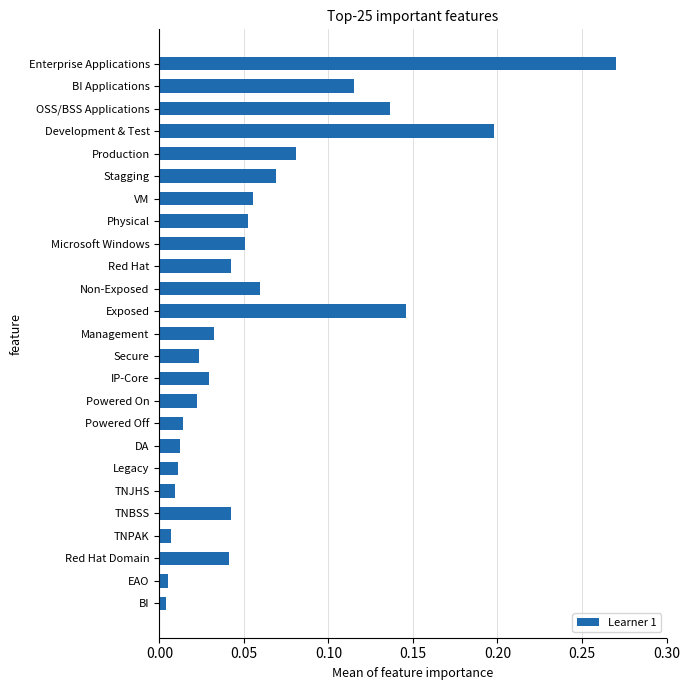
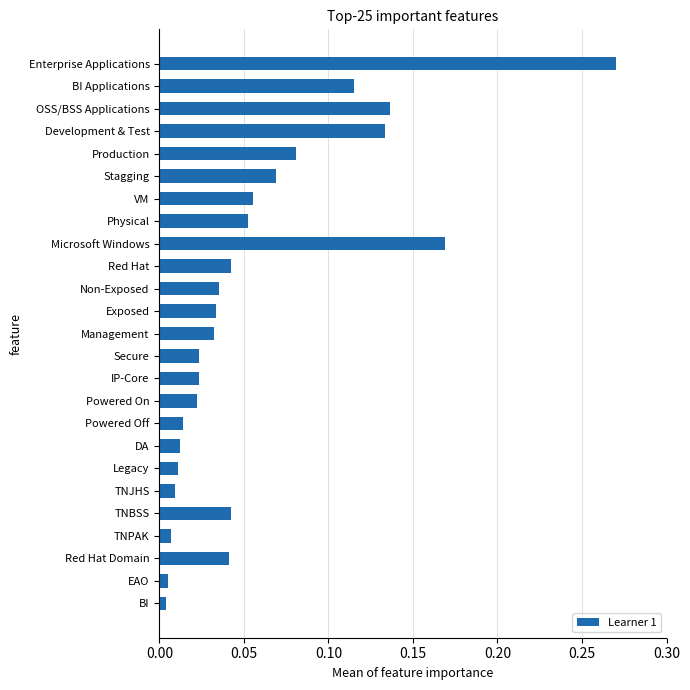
Development & Test: 0.198 -> 0.133
Microsoft Windows: 0.051 -> 0.169
Non-Exposed: 0.060 -> 0.035
Exposed: 0.146 -> 0.033
IP-Core: 0.029 -> 0.023
